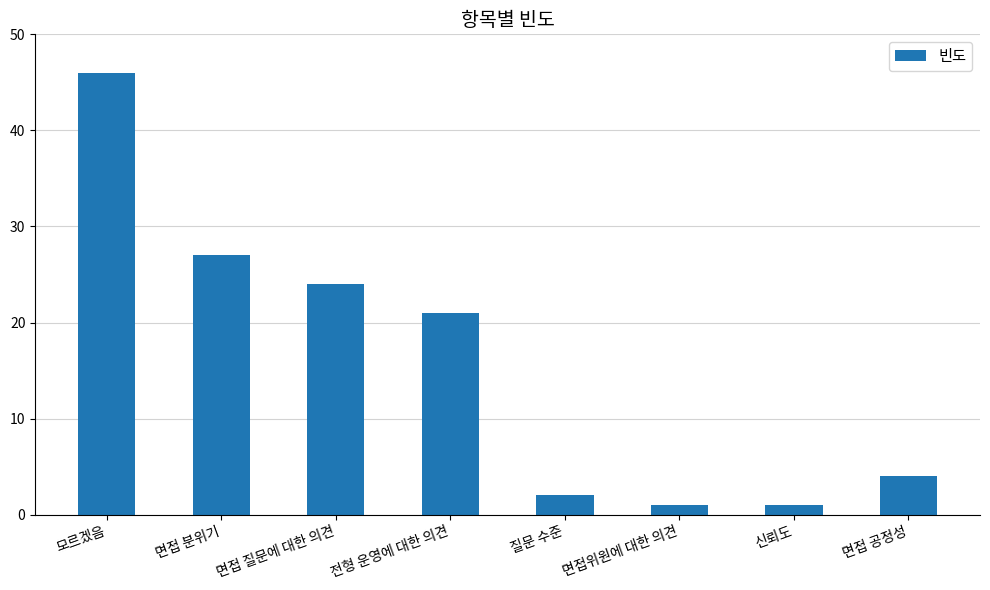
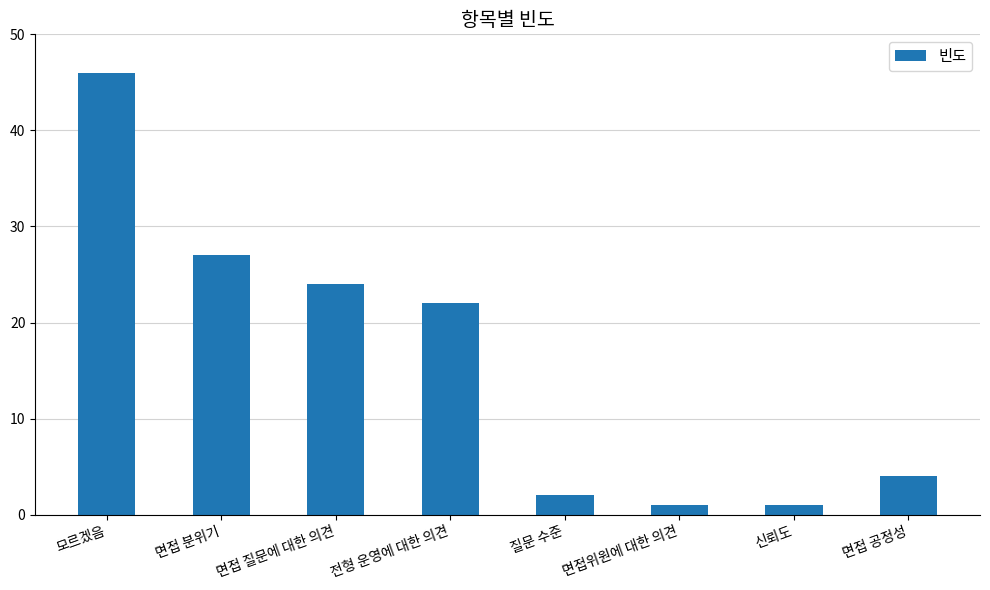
전형 운영에 대한 의견: 21 -> 22
